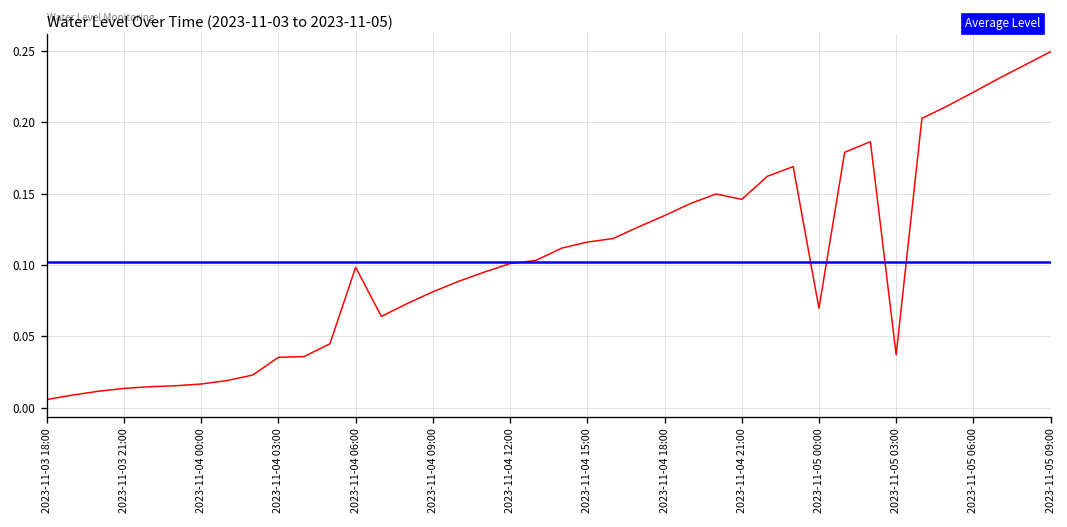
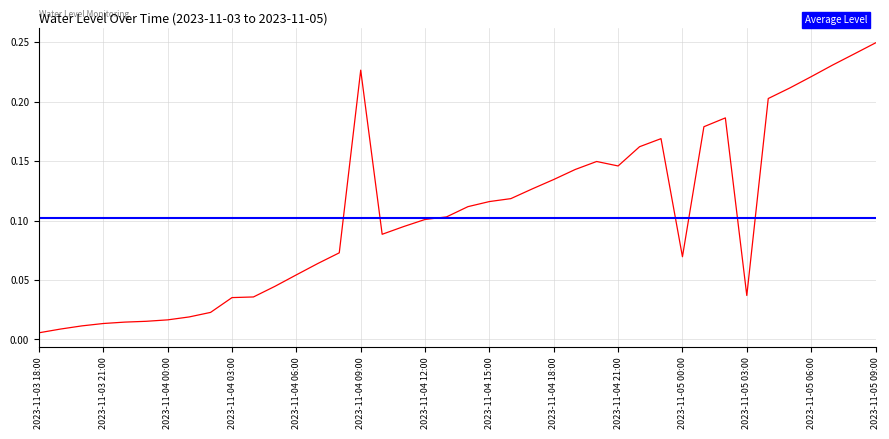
2023-11-04 06:00: 0.098 -> 0.054
2023-11-04 09:00: 0.081 -> 0.227
